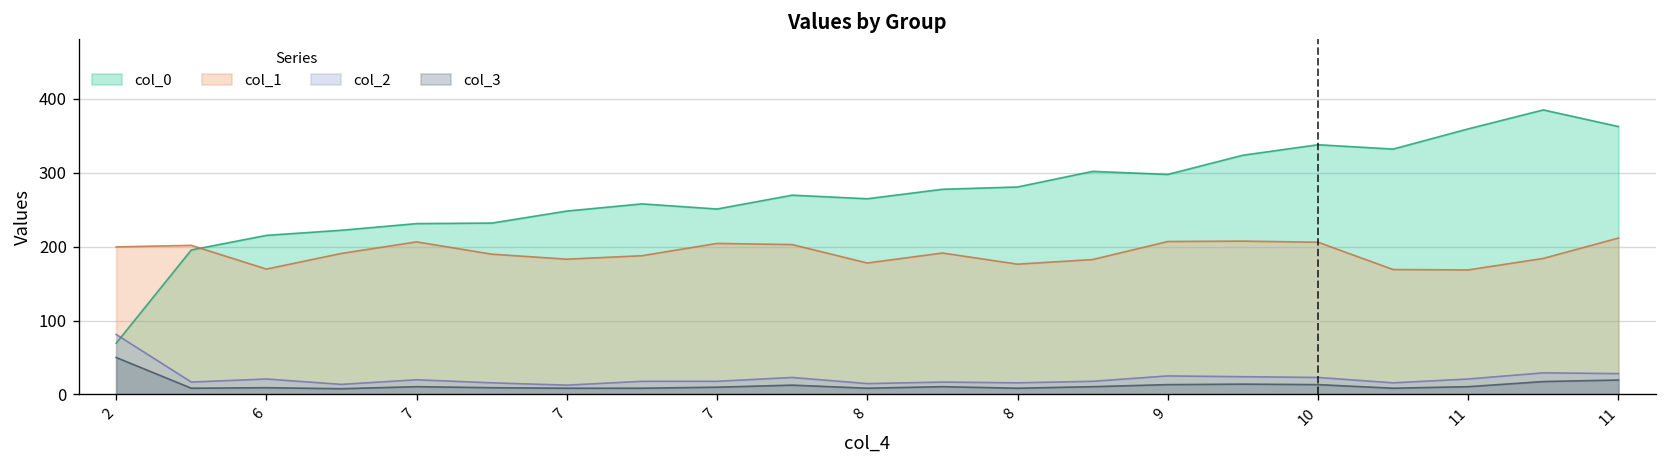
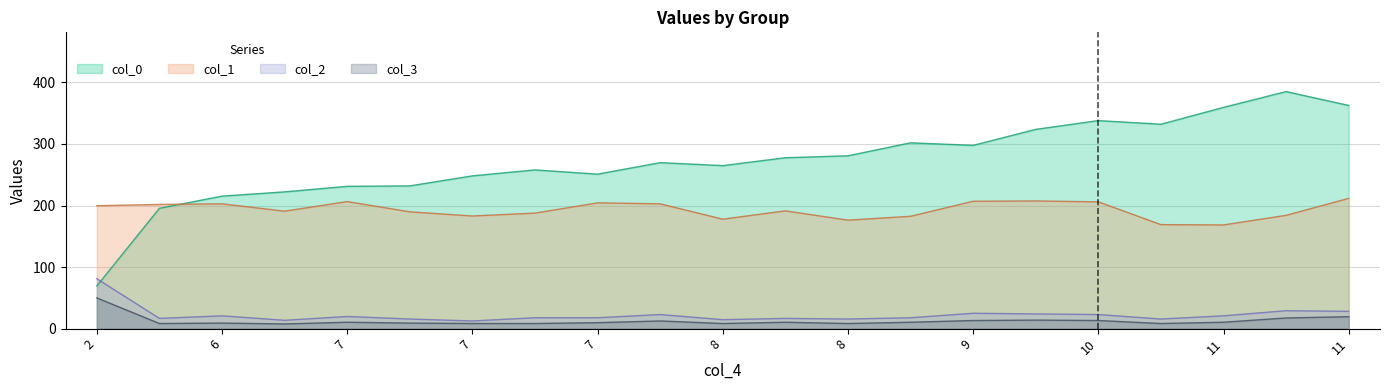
col_1, 6: 170 -> 200
